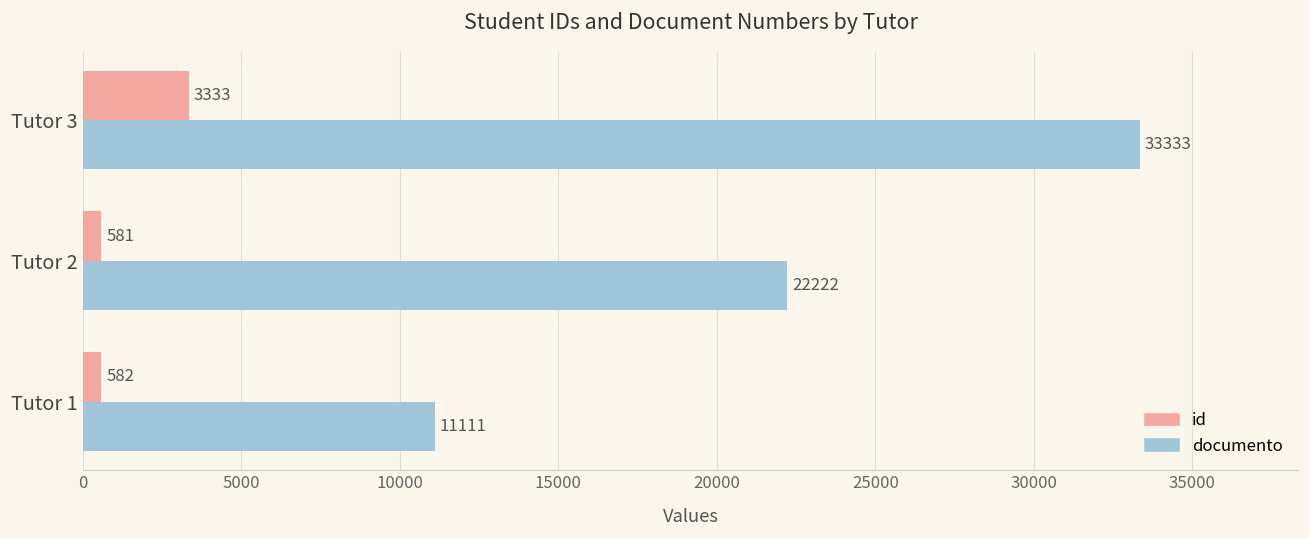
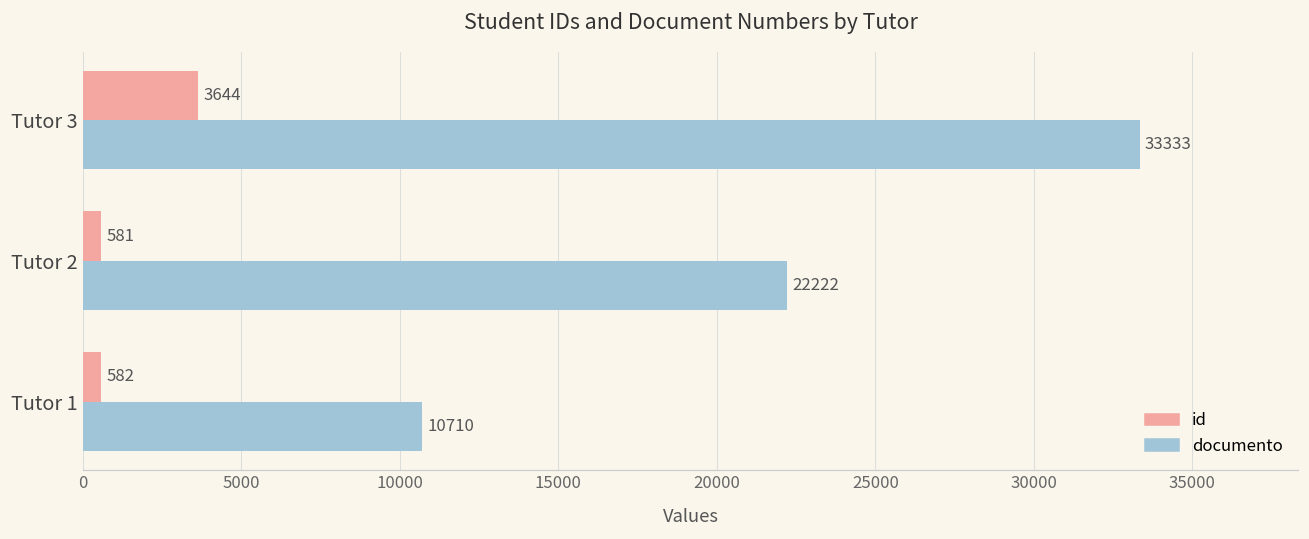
id, Tutor 3: 3333 -> 3644
documento, Tutor 1: 11111 -> 10710
